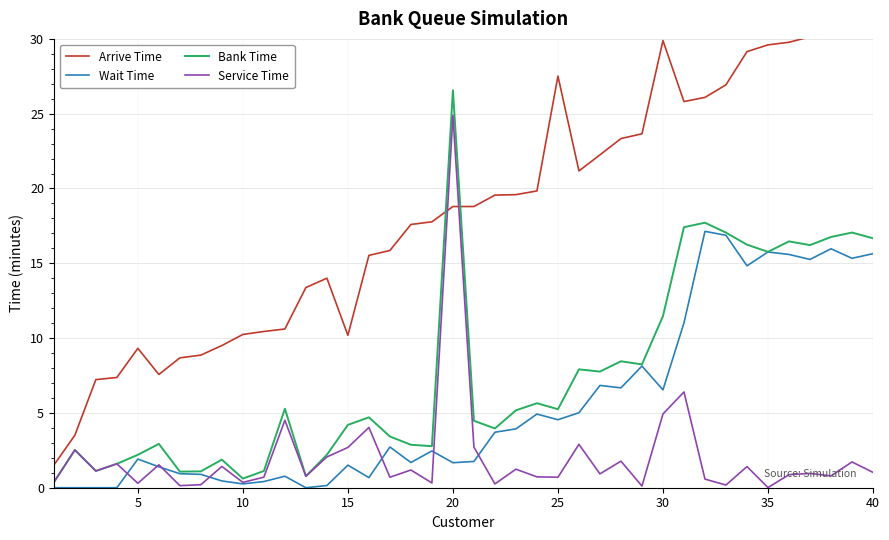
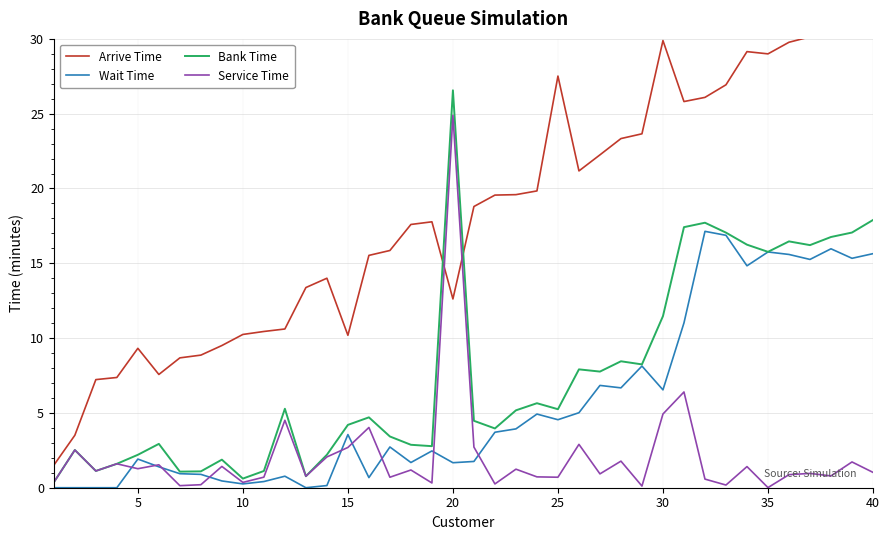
Service Time, 5: 0.3 -> 1.3
Wait Time, 15: 1.5 -> 3.6
Arrive Time, 20: 18.8 -> 12.6
Arrive Time, 35: 29.6 -> 29.0
Bank Time, 40: 16.7 -> 17.9
